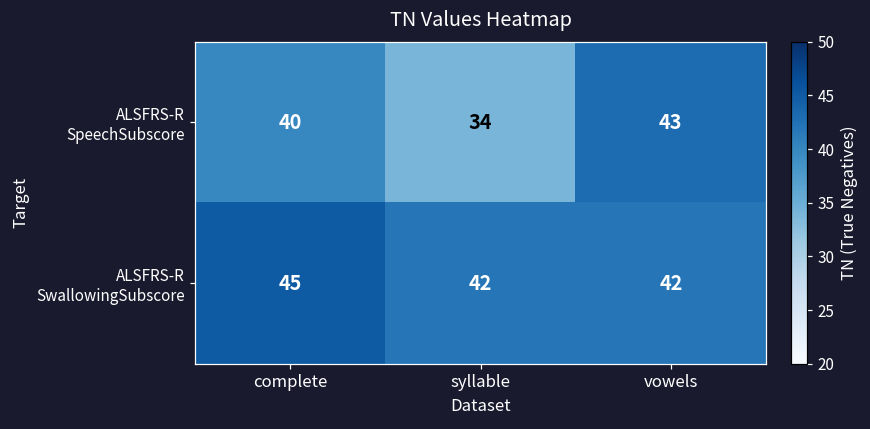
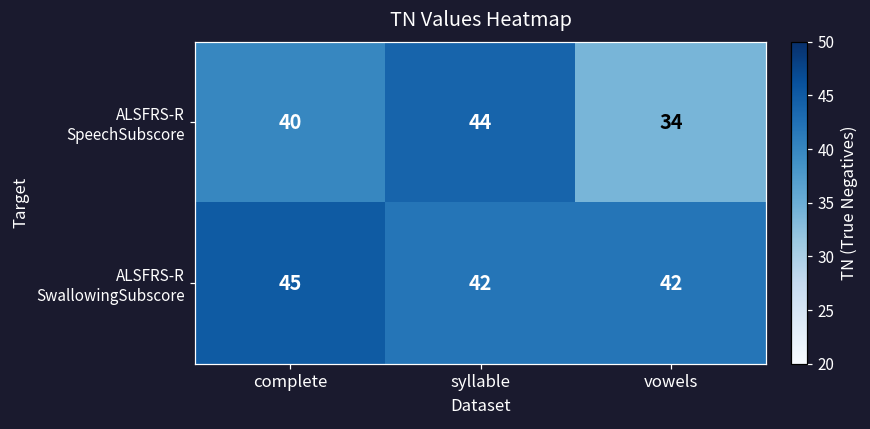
ALSFRS-R SpeechSubscore, syllable: 34 -> 44
ALSFRS-R SpeechSubscore, vowels: 43 -> 34
